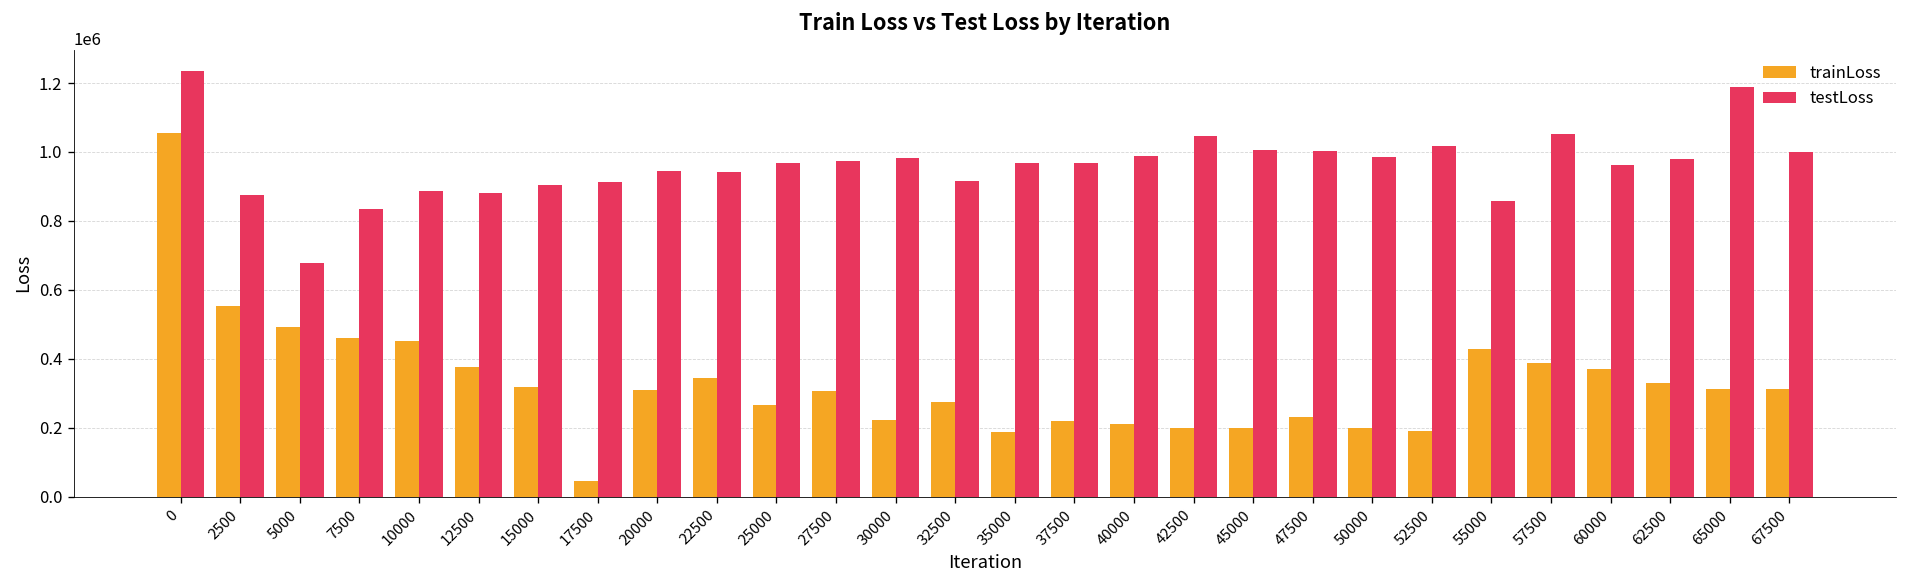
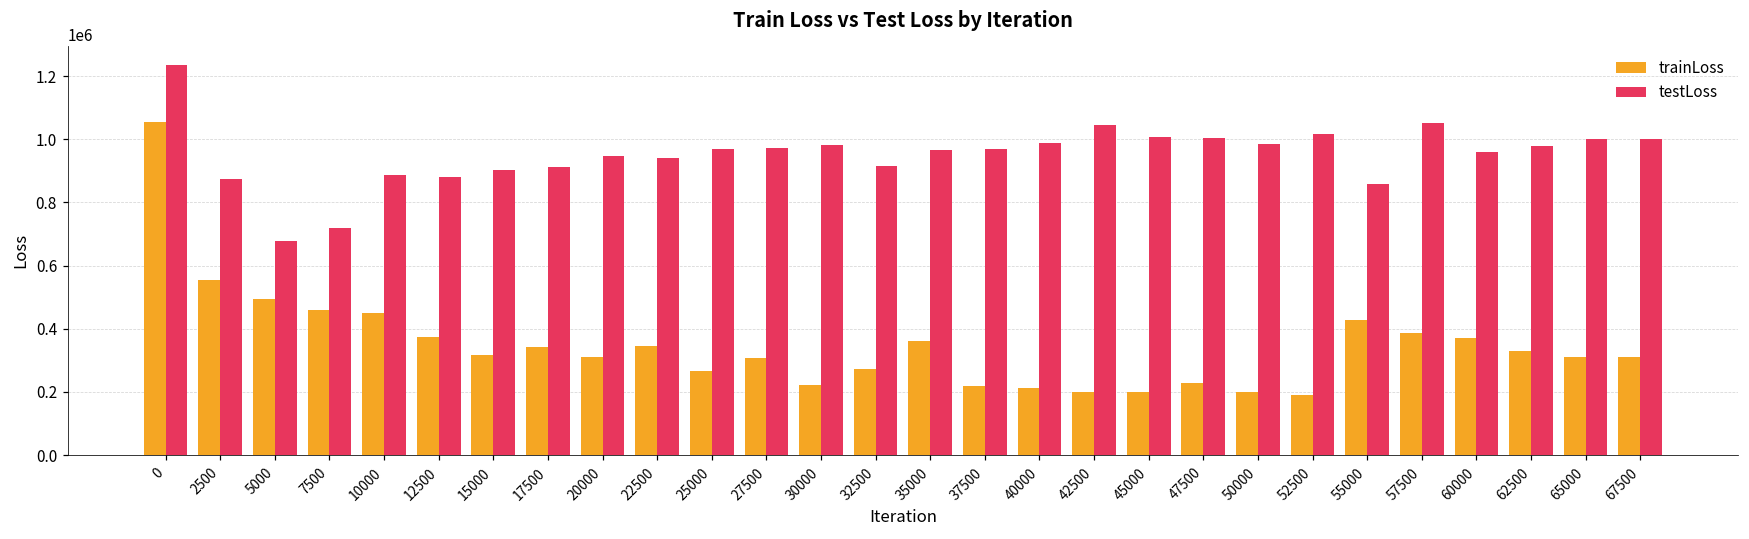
testLoss, 7500: 830000 -> 720000
trainLoss, 17500: 40000 -> 340000
trainLoss, 35000: 190000 -> 360000
testLoss, 65000: 1190000 -> 1000000
